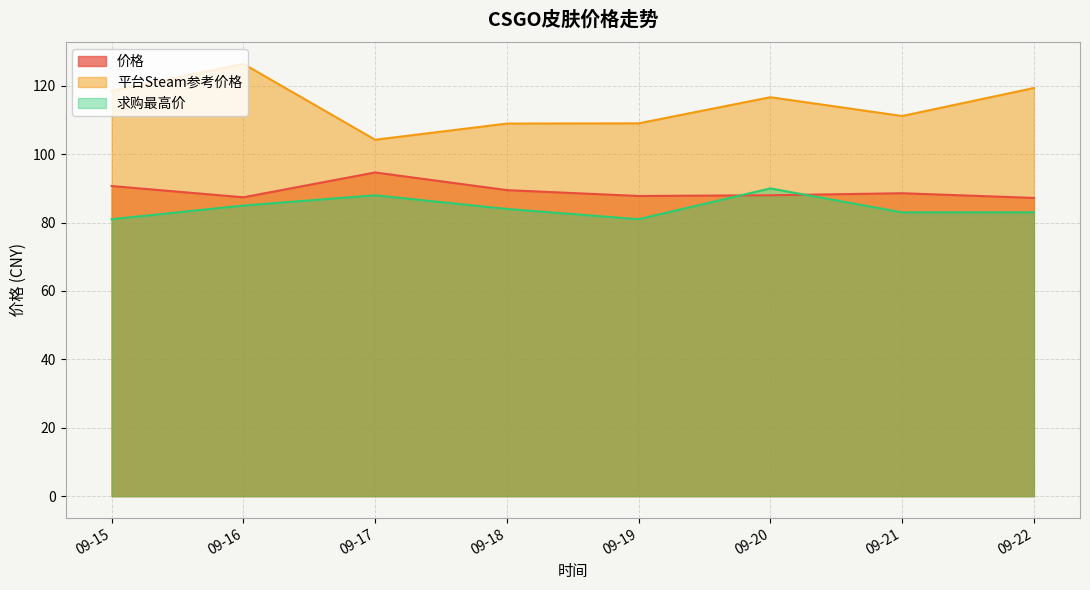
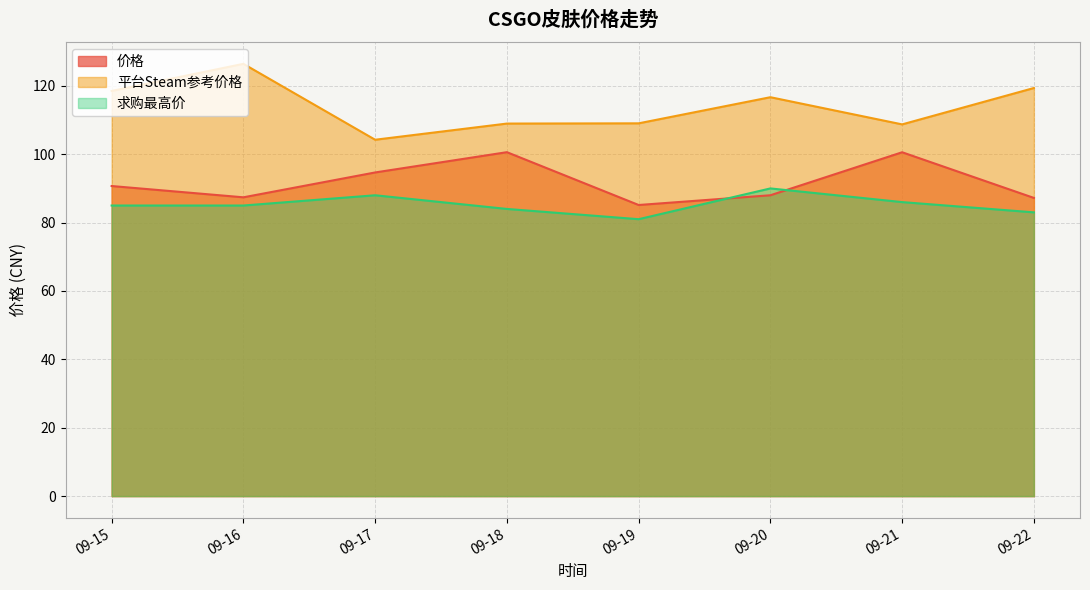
求购最高价, 09-15: 81 -> 85
价格, 09-18: 90 -> 101
价格, 09-19: 88 -> 85
价格, 09-21: 89 -> 101
平台Steam参考价格, 09-21: 111 -> 109
求购最高价, 09-21: 83 -> 86
